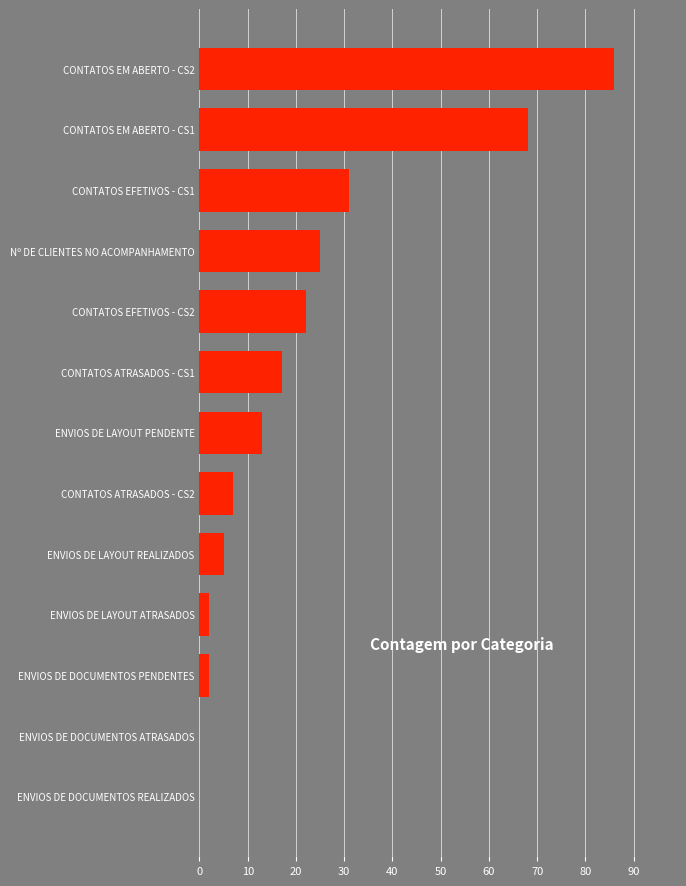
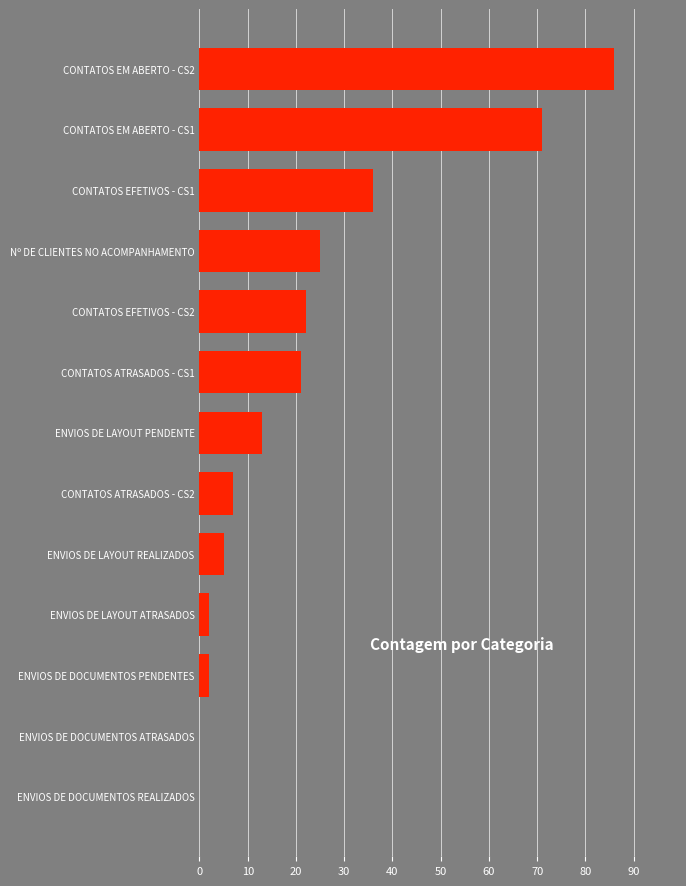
CONTATOS EM ABERTO - CS1: 68 -> 71
CONTATOS EFETIVOS - CS1: 31 -> 36
CONTATOS ATRASADOS - CS1: 17 -> 21
